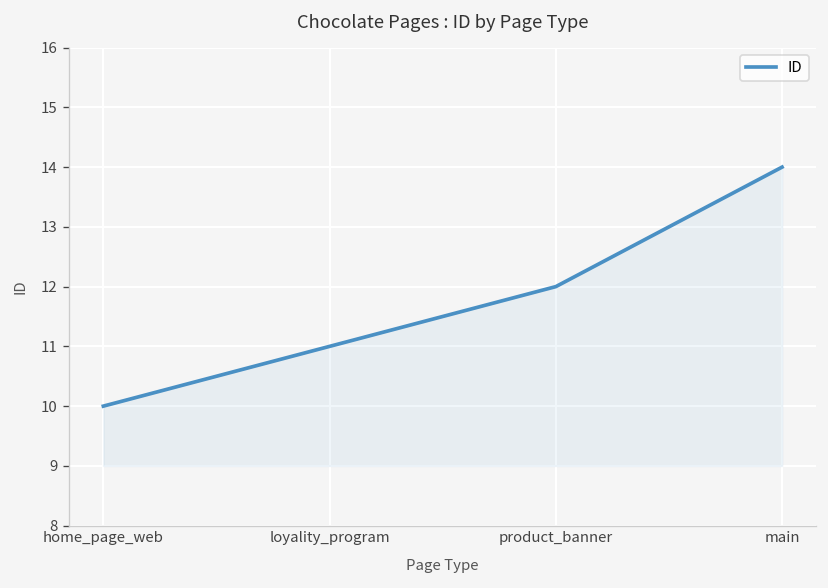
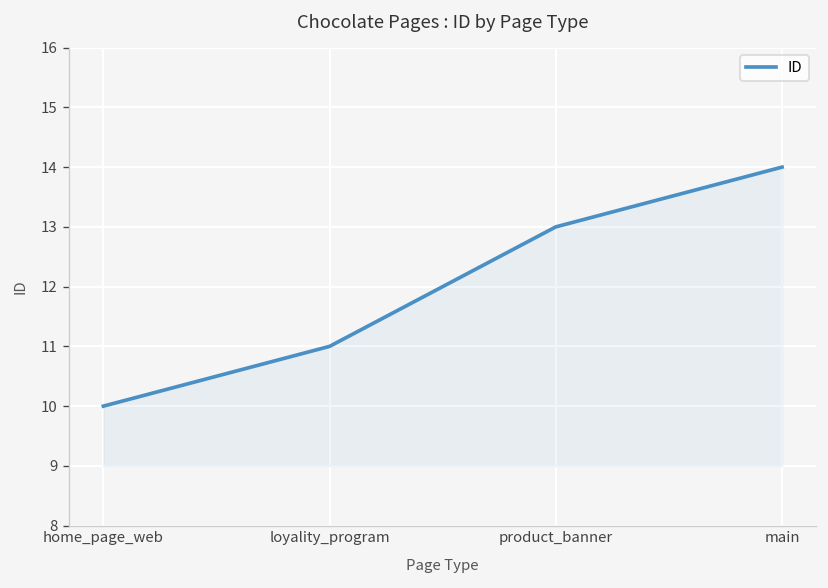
product_banner: 12 -> 13
